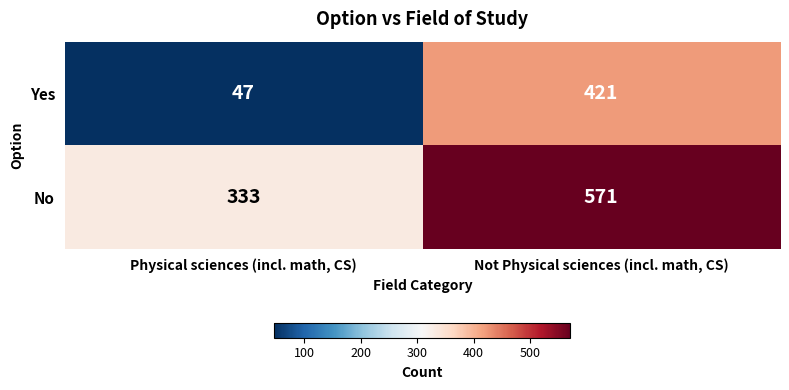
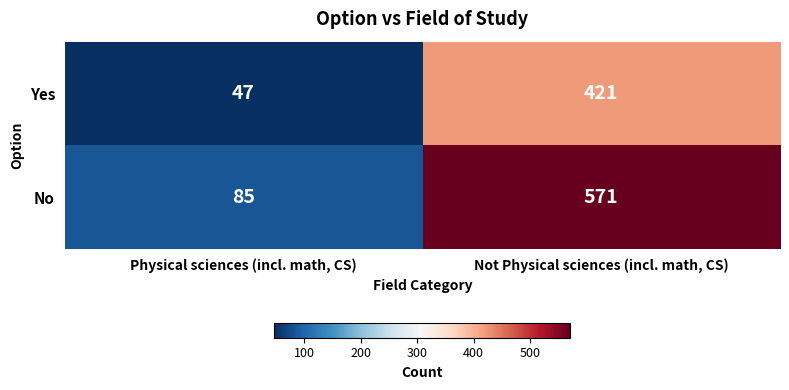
No, Physical sciences (incl. math, CS): 333 -> 85
